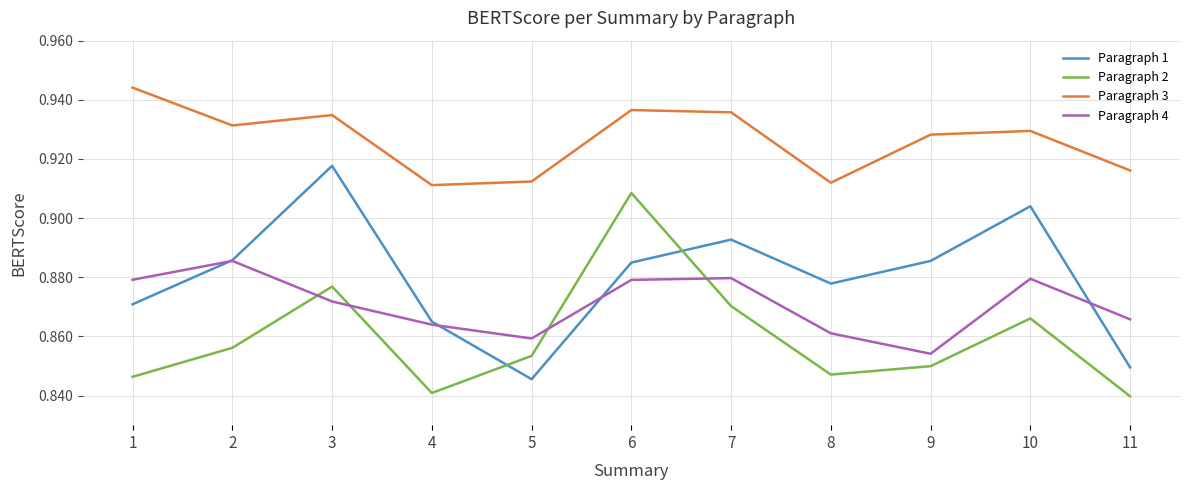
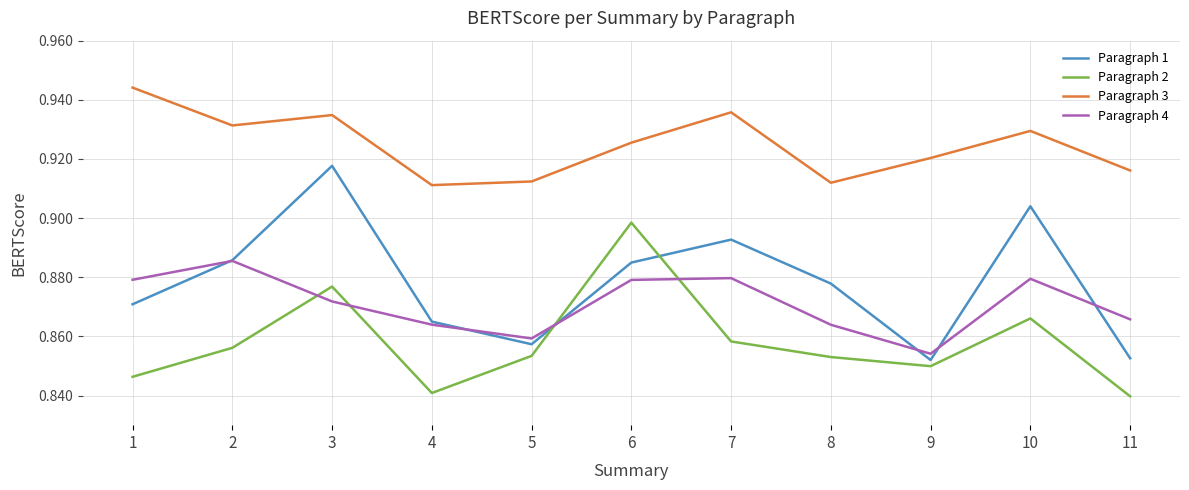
Paragraph 1, 5: 0.846 -> 0.857
Paragraph 2, 6: 0.908 -> 0.898
Paragraph 3, 6: 0.937 -> 0.926
Paragraph 2, 7: 0.870 -> 0.858
Paragraph 2, 8: 0.847 -> 0.853
Paragraph 4, 8: 0.861 -> 0.864
Paragraph 1, 9: 0.886 -> 0.852
Paragraph 3, 9: 0.928 -> 0.920
Paragraph 1, 11: 0.850 -> 0.853
